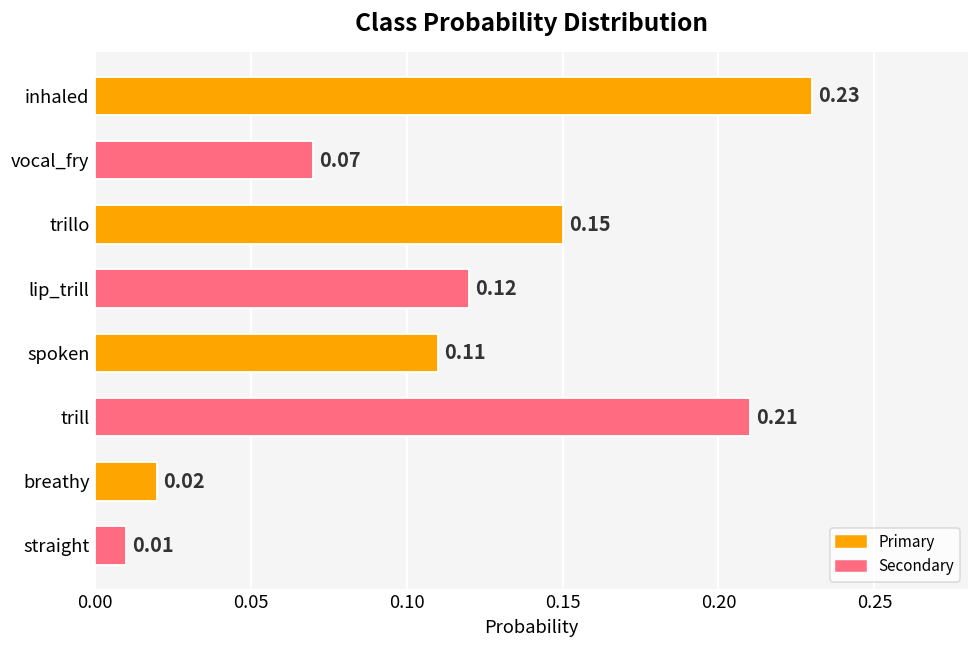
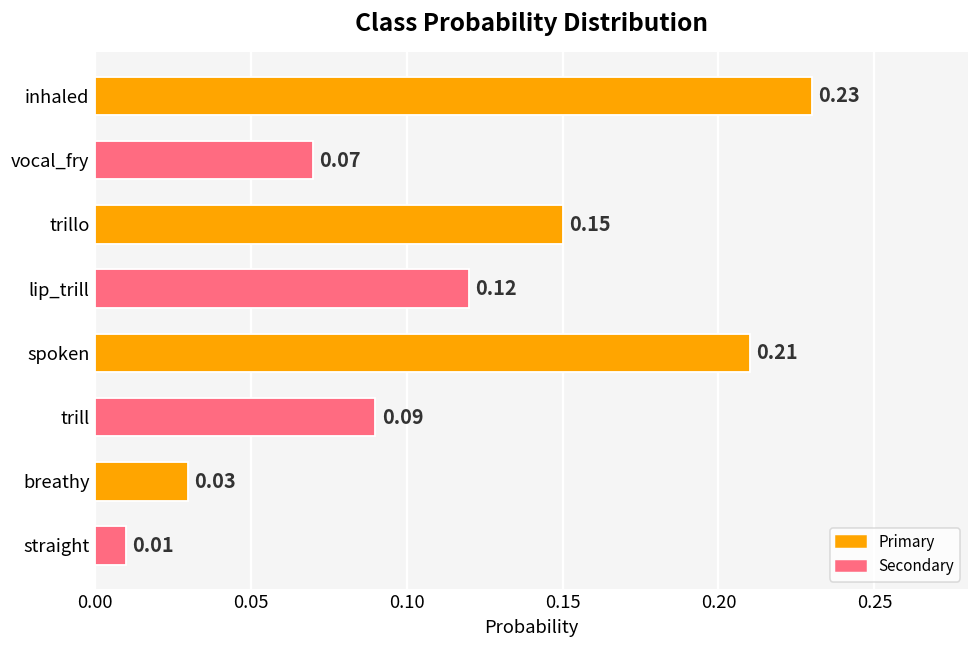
spoken: 0.11 -> 0.21
trill: 0.21 -> 0.09
breathy: 0.02 -> 0.03
